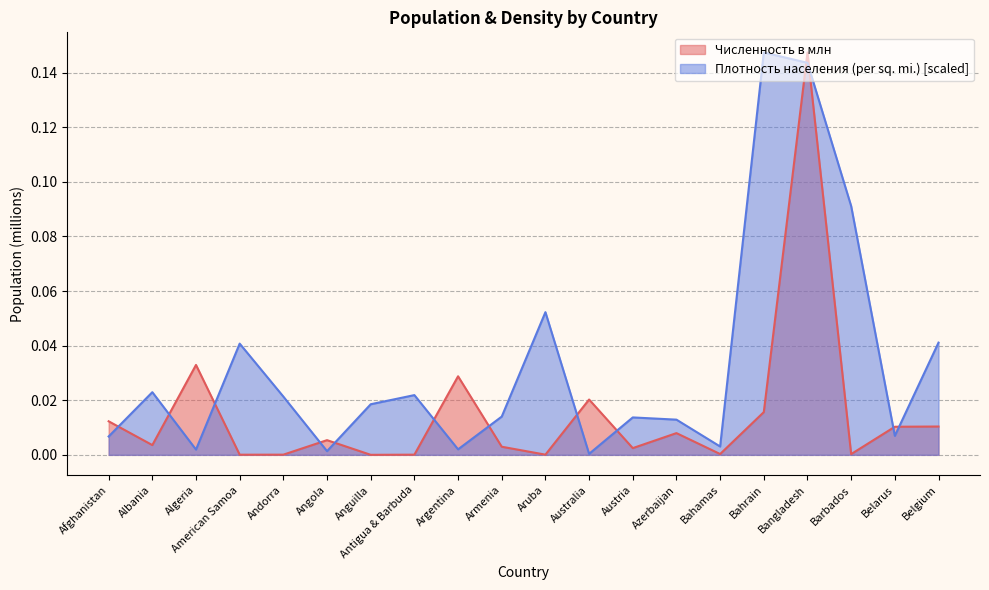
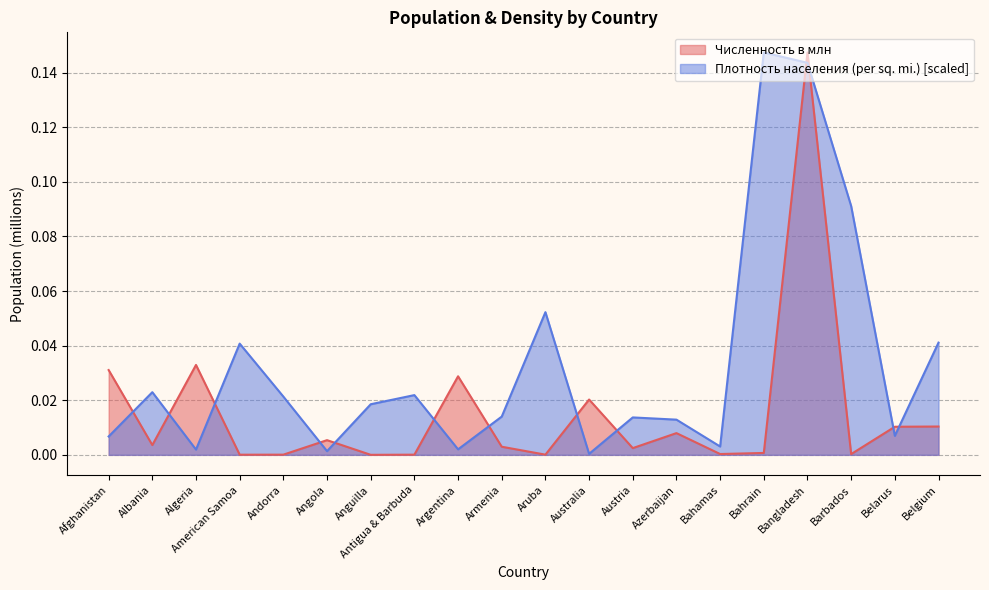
Численность в млн, Afghanistan: 0.012 -> 0.031
Численность в млн, Bahrain: 0.016 -> 0.001
